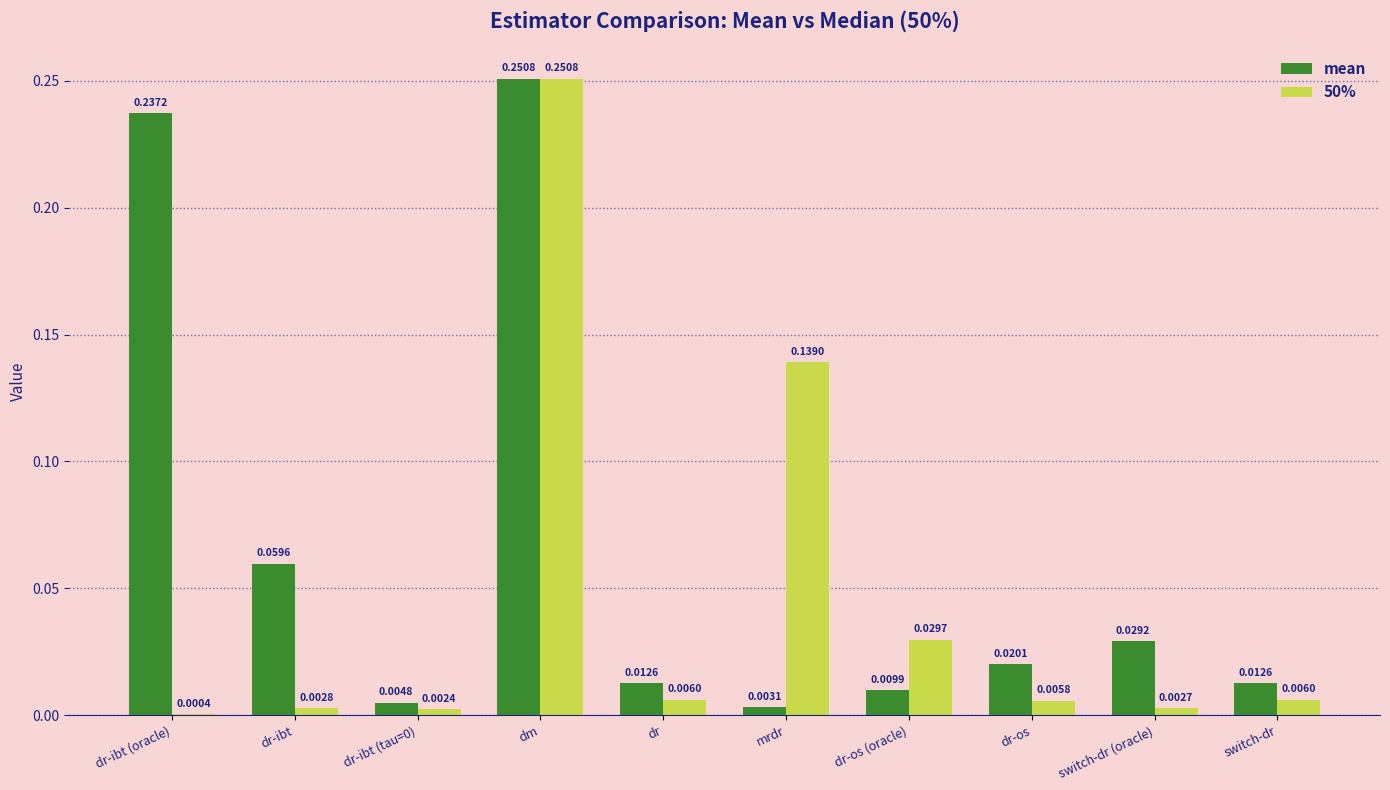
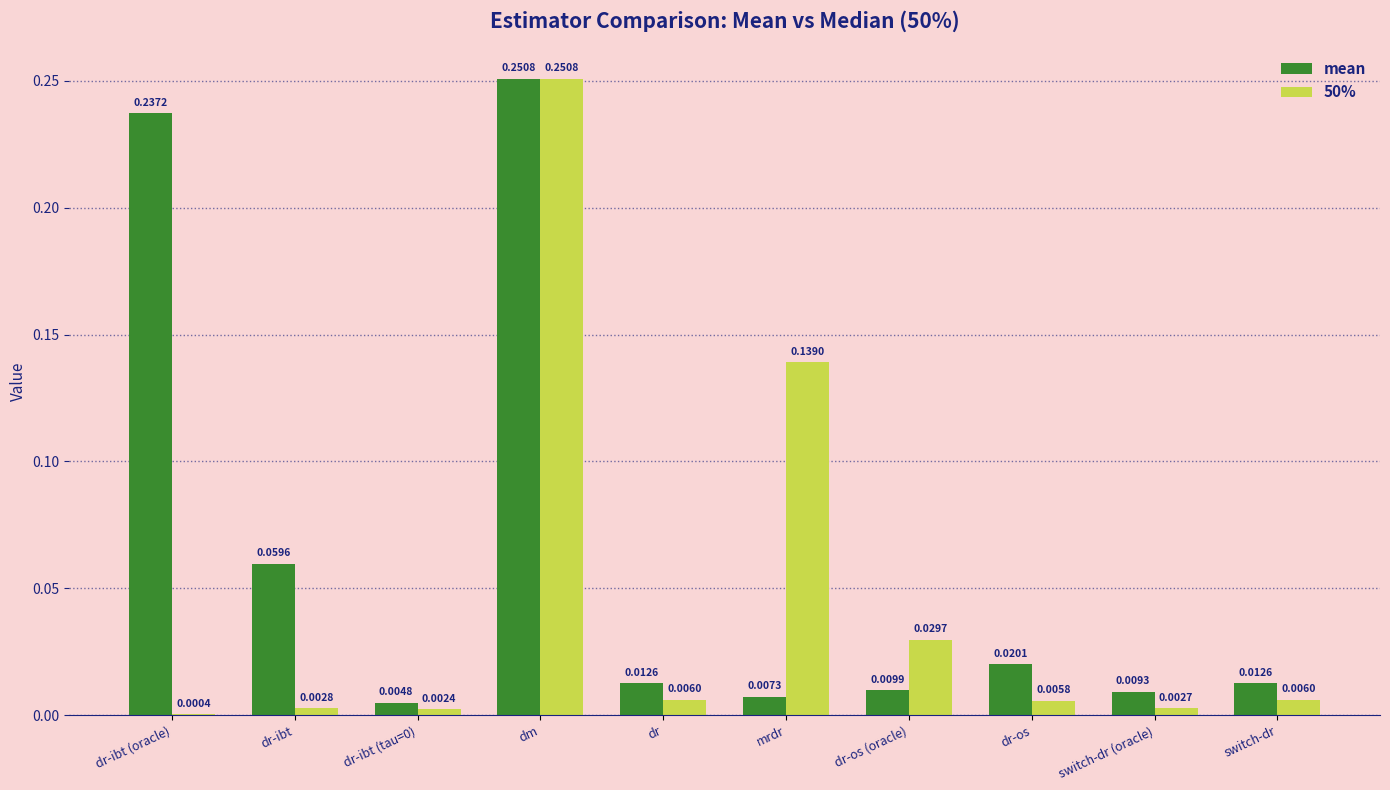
mean, mrdr: 0.0031 -> 0.0073
mean, switch-dr (oracle): 0.0292 -> 0.0093
